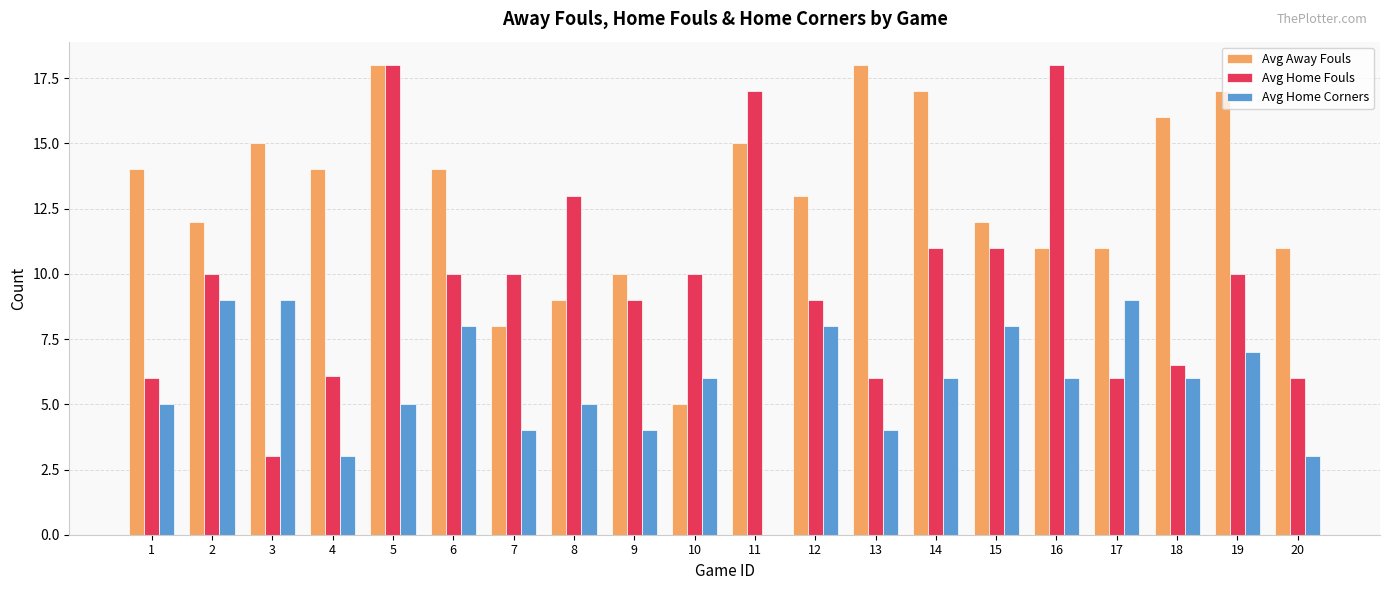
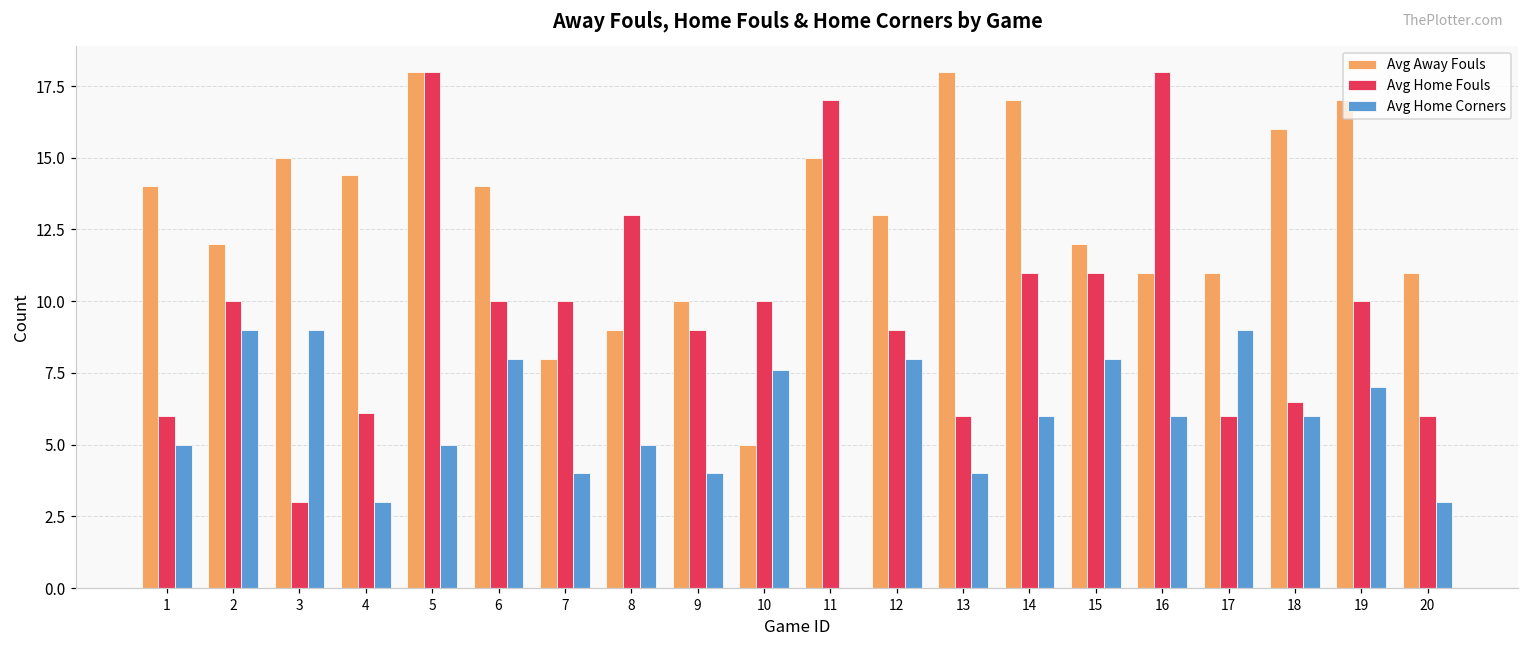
Avg Away Fouls, 4: 14.0 -> 14.4
Avg Home Corners, 10: 6.0 -> 7.6
